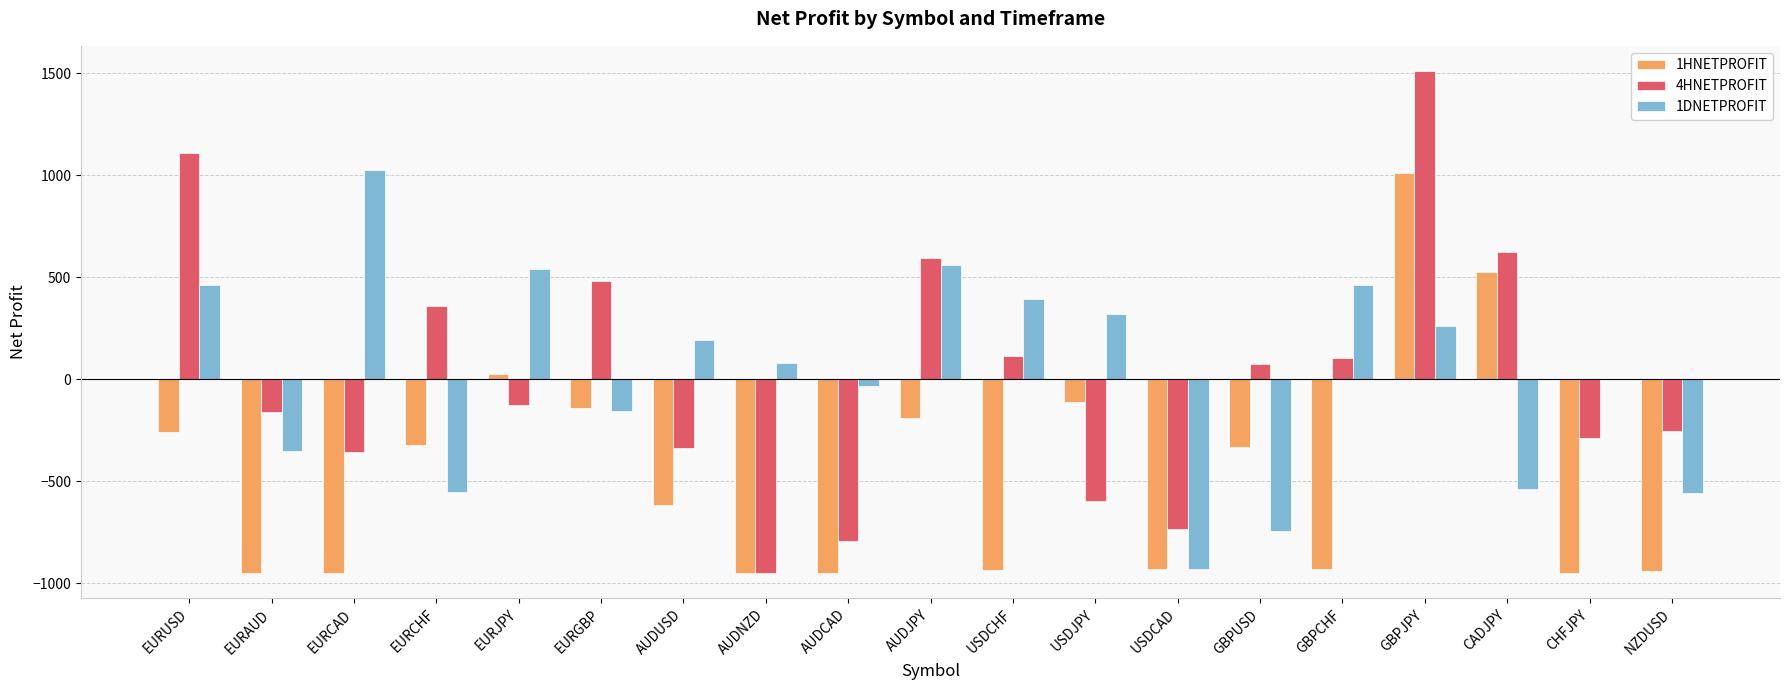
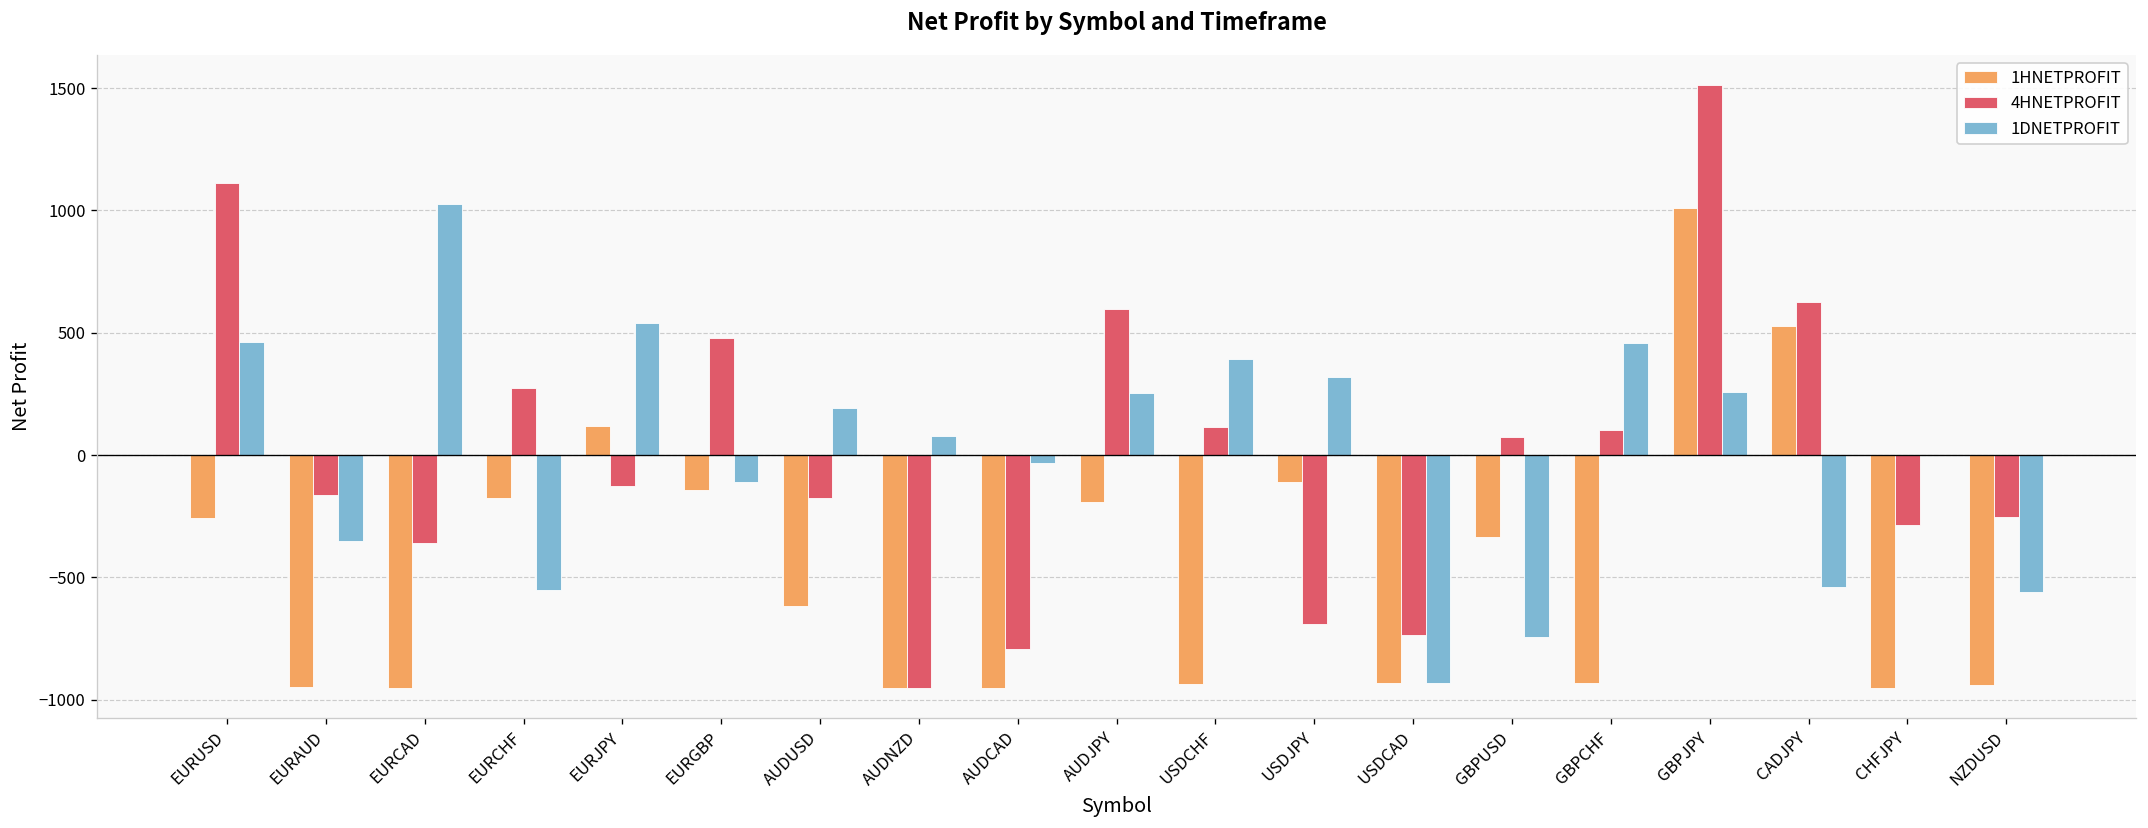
1HNETPROFIT, EURCHF: -320 -> -170
4HNETPROFIT, EURCHF: 360 -> 280
1HNETPROFIT, EURJPY: 30 -> 120
1DNETPROFIT, EURGBP: -160 -> -110
4HNETPROFIT, AUDUSD: -340 -> -180
1DNETPROFIT, AUDJPY: 560 -> 250
4HNETPROFIT, USDJPY: -600 -> -690
